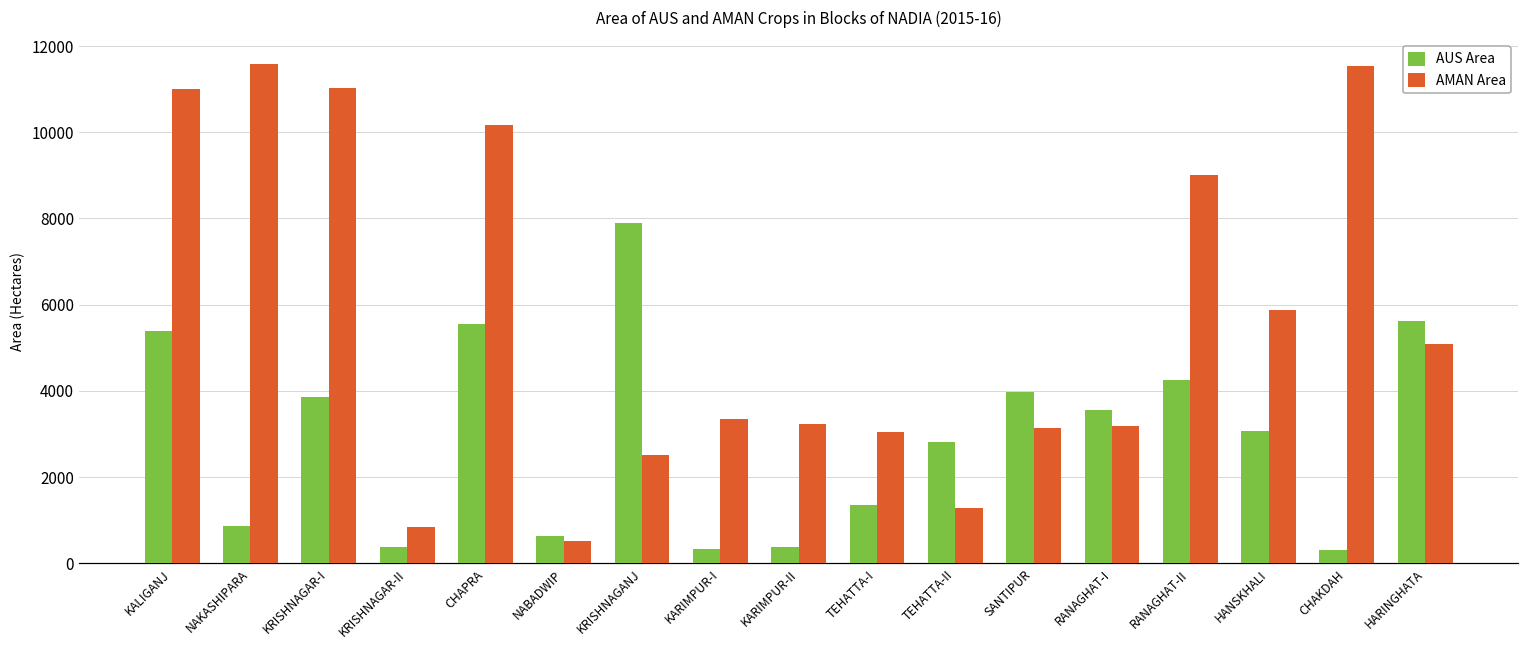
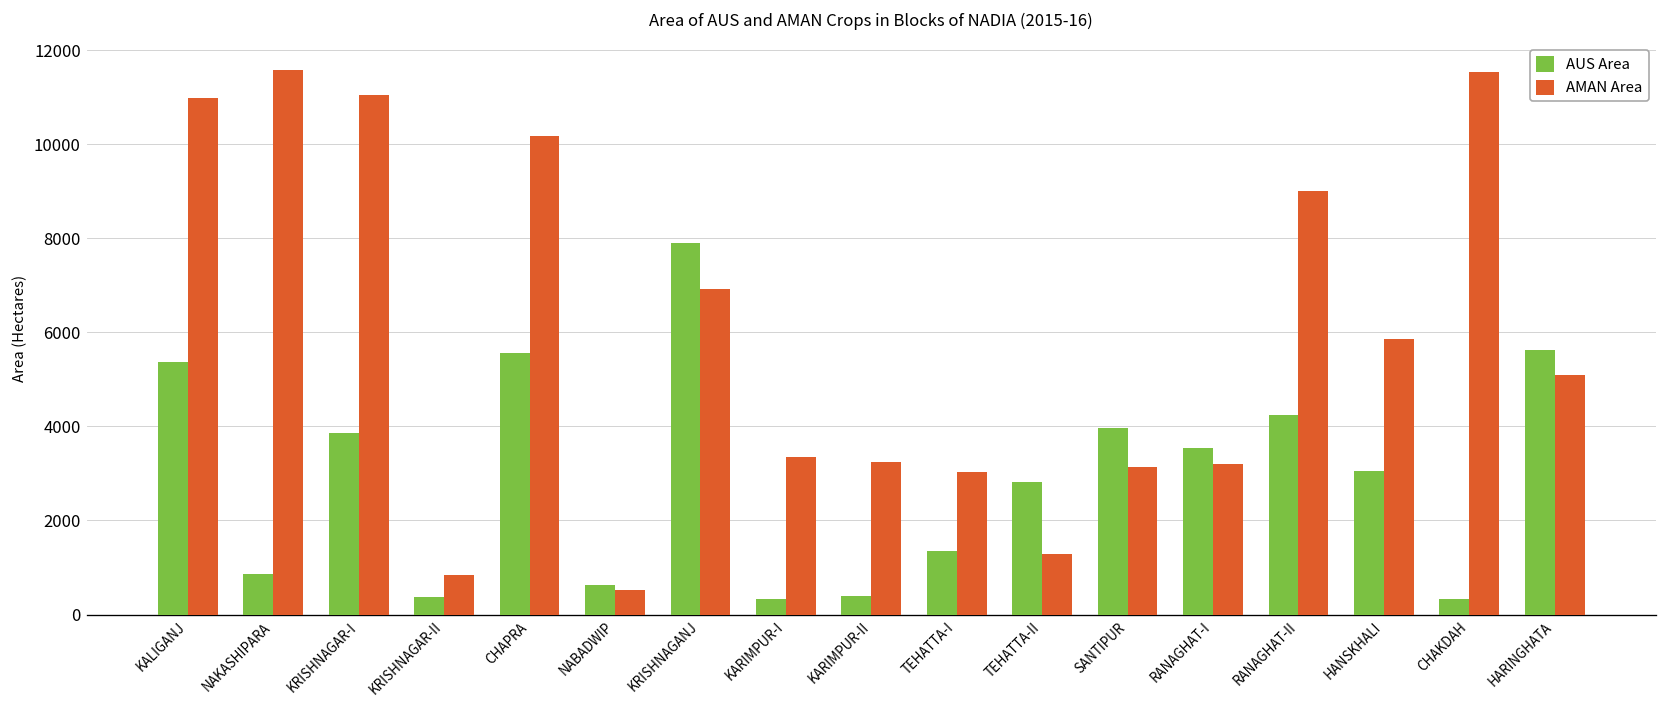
AMAN Area, KRISHNAGANJ: 2500 -> 6900
